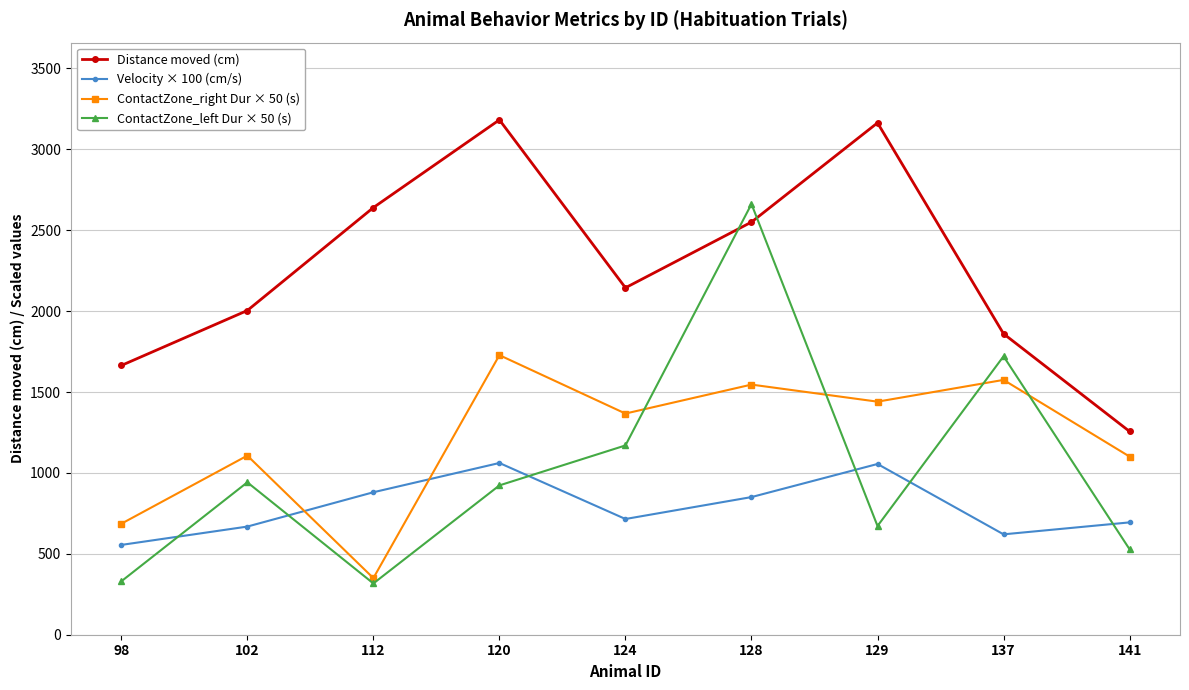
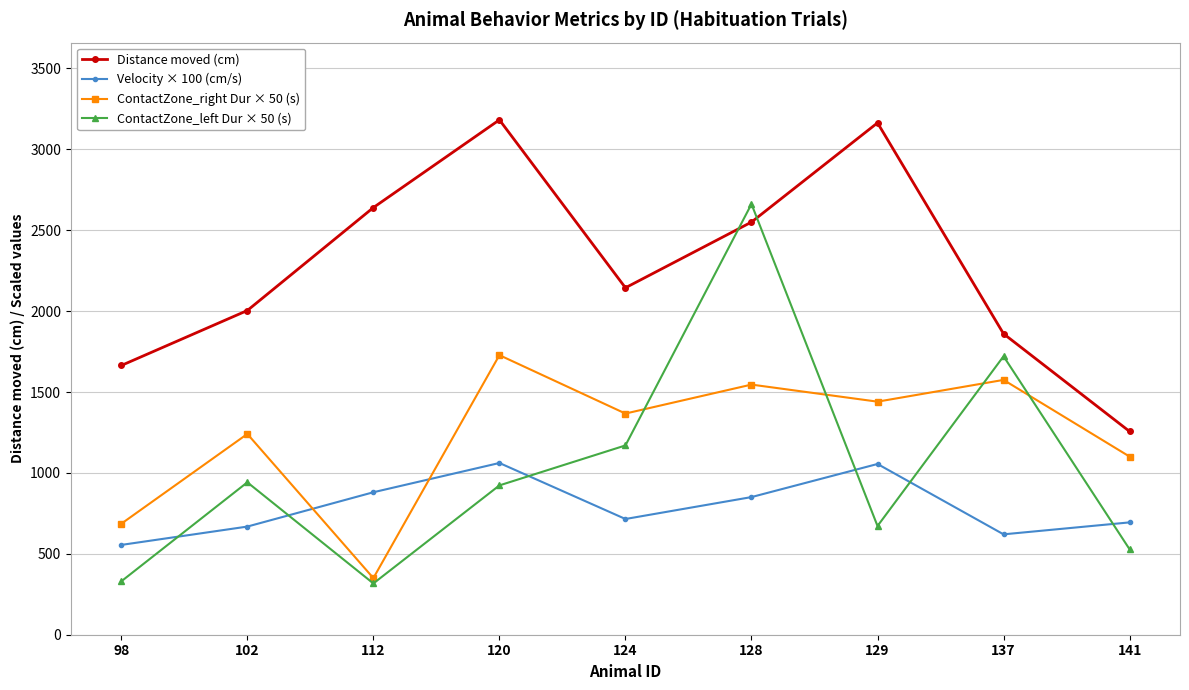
ContactZone_right Dur × 50 (s), 102: 1110 -> 1240
